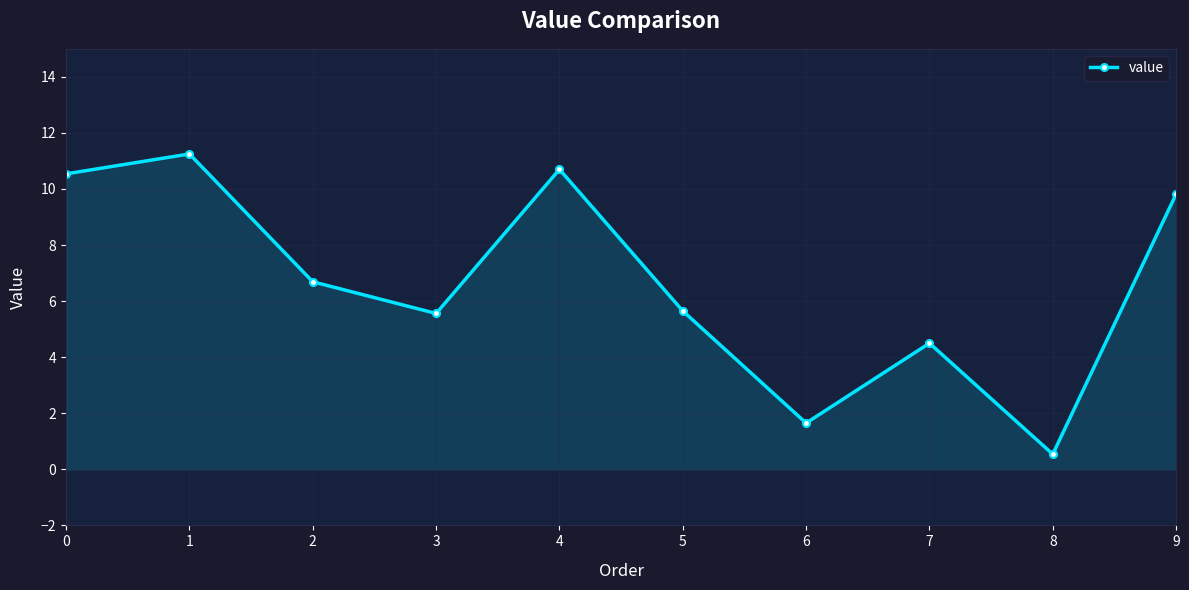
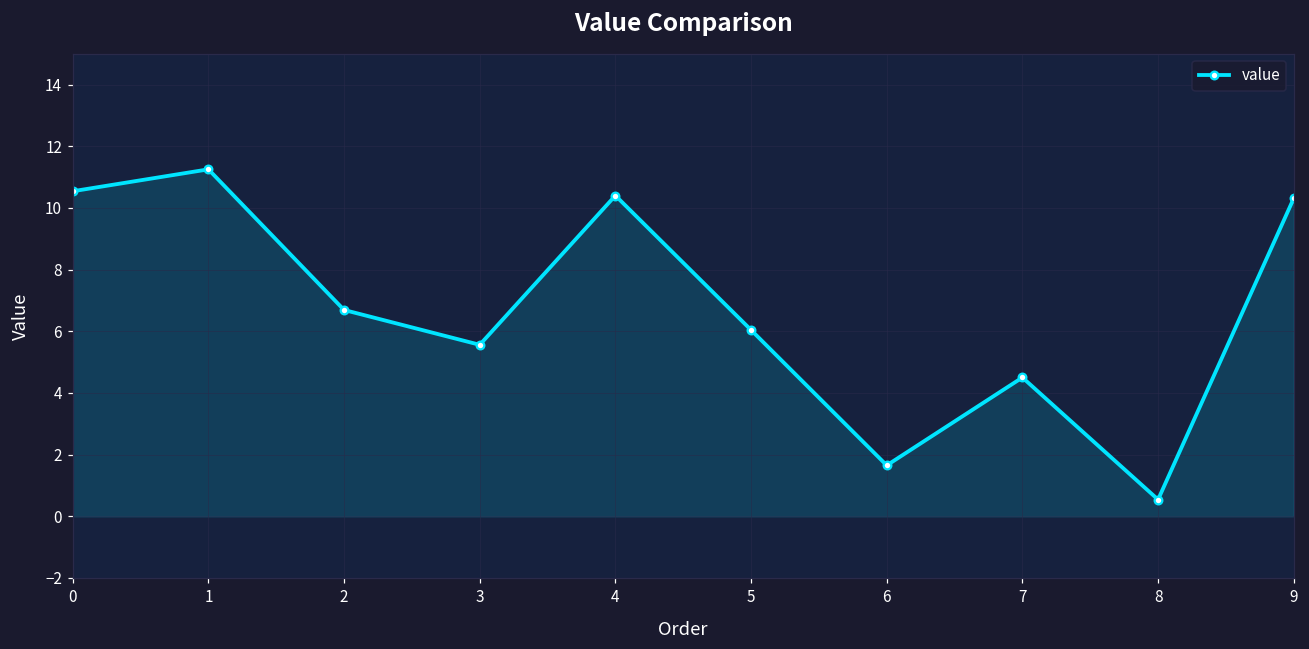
4: 10.7 -> 10.4
5: 5.7 -> 6.0
9: 9.8 -> 10.3
